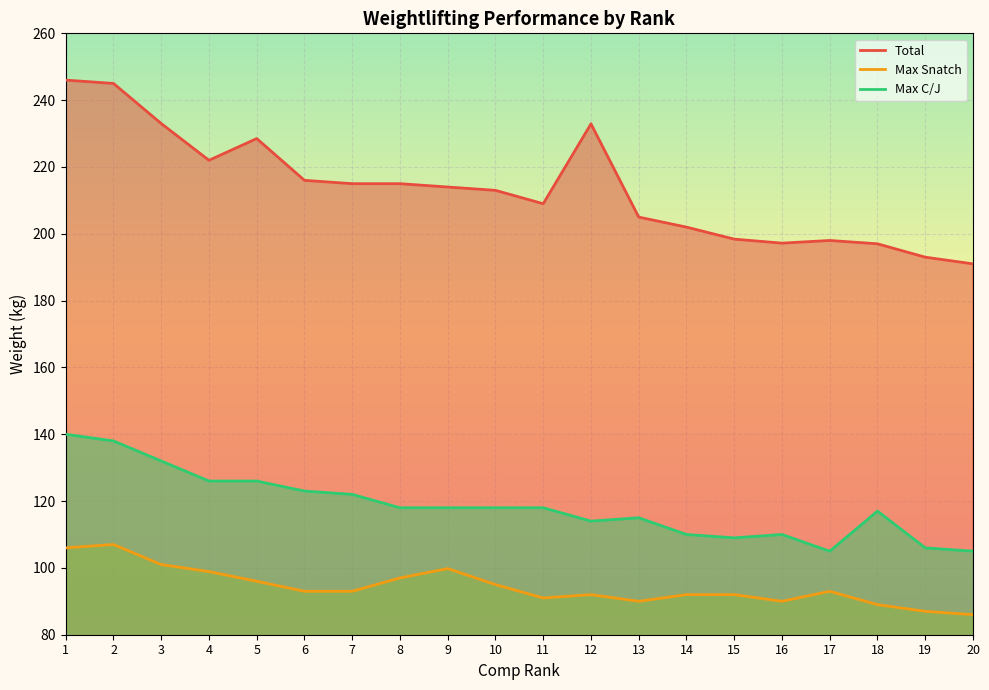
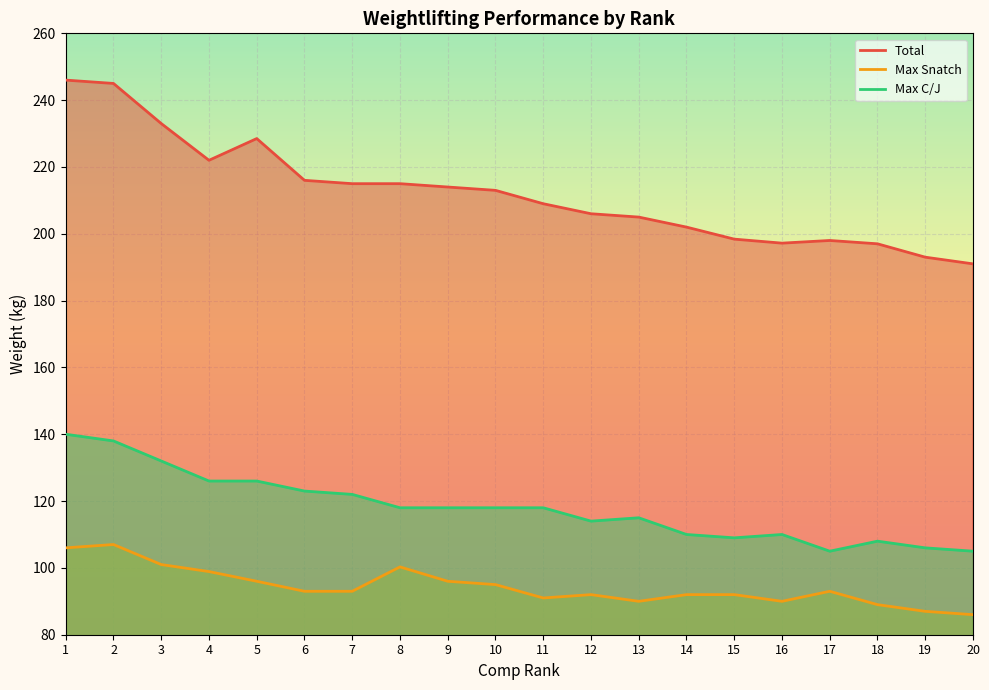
Max Snatch, 8: 97 -> 100
Max Snatch, 9: 100 -> 96
Total, 12: 233 -> 206
Max C/J, 18: 117 -> 108
